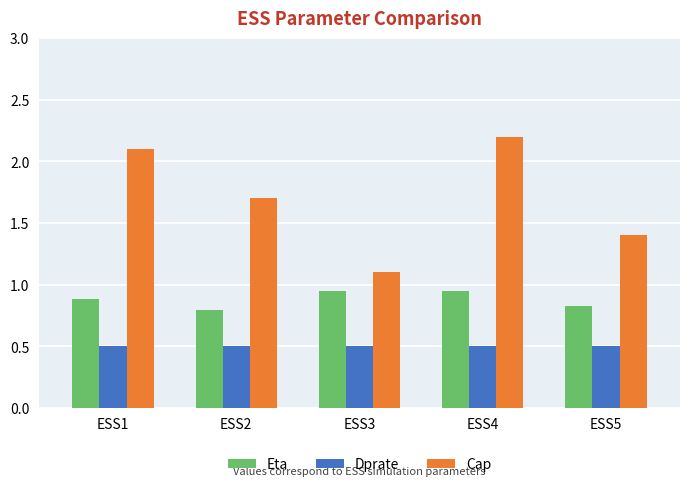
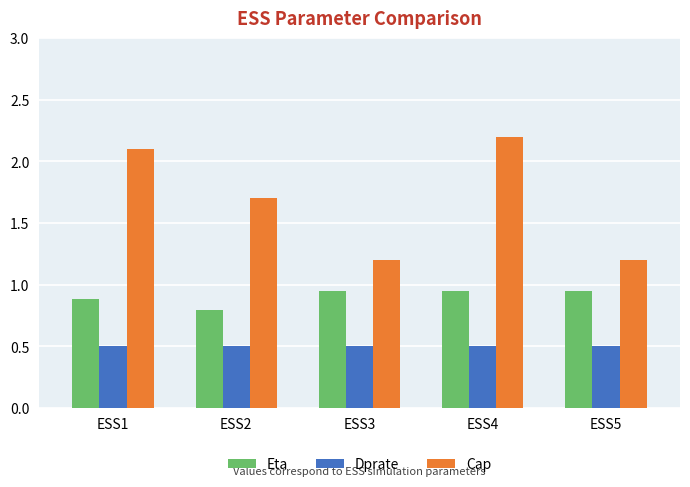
Cap, ESS3: 1.1 -> 1.2
Eta, ESS5: 0.83 -> 0.95
Cap, ESS5: 1.4 -> 1.2
